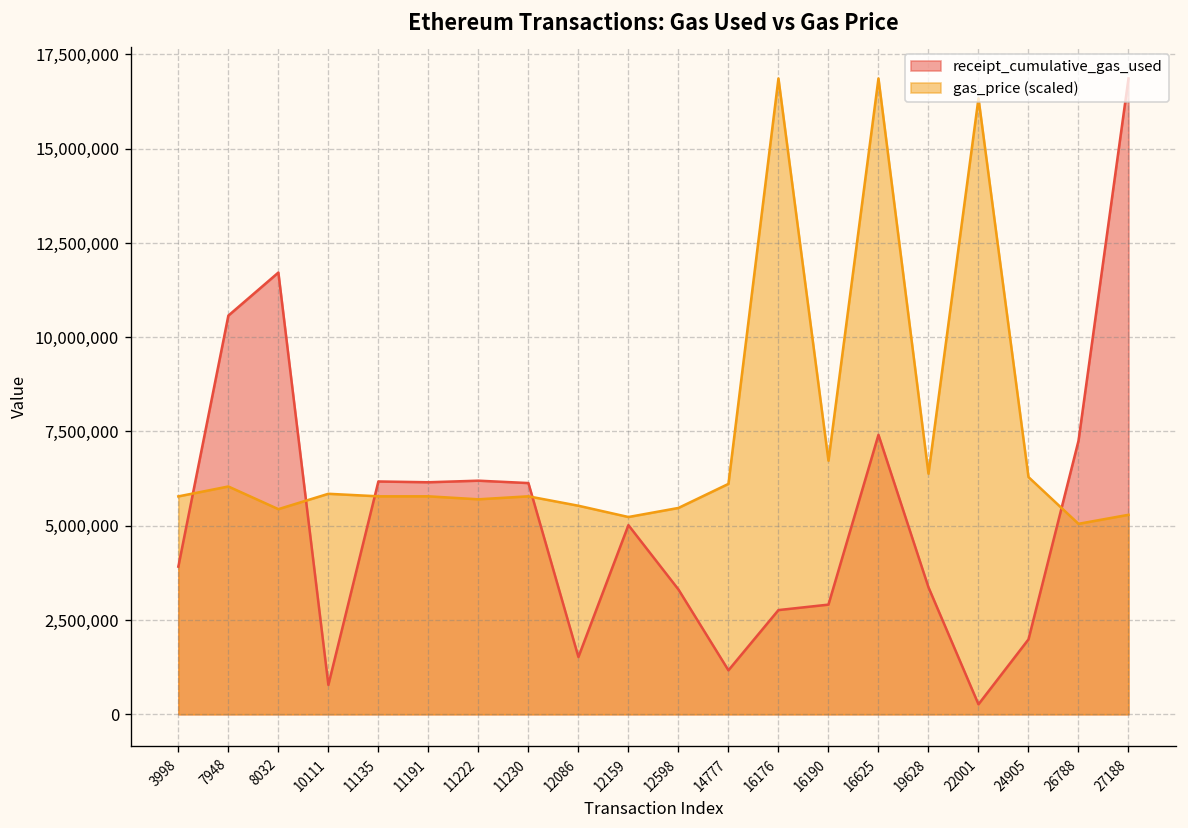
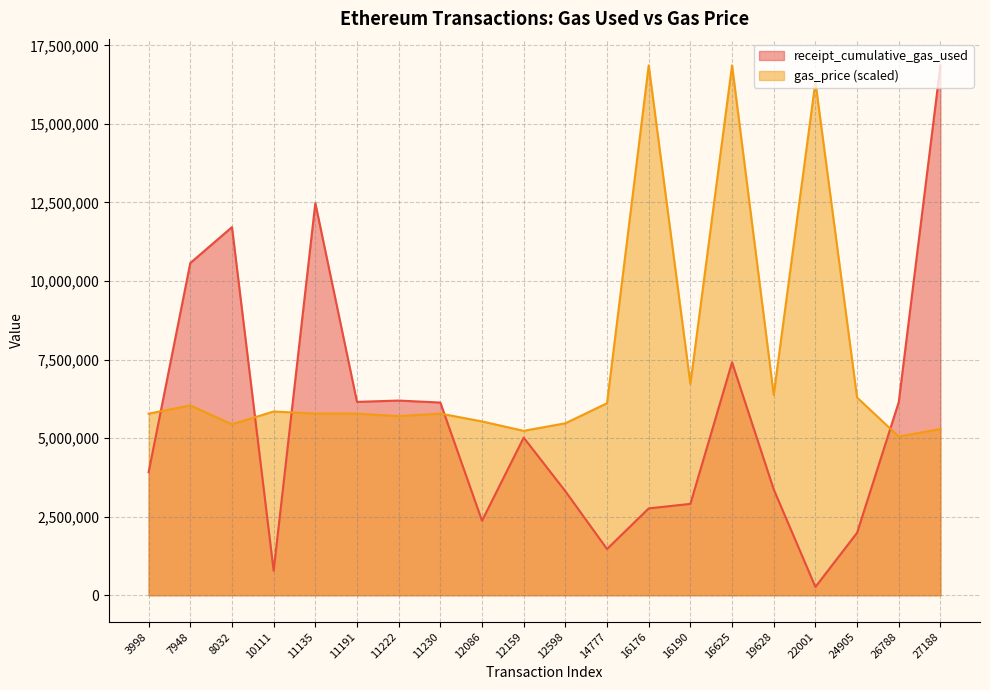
receipt_cumulative_gas_used, 11135: 6,200,000 -> 12,500,000
receipt_cumulative_gas_used, 12086: 1,500,000 -> 2,400,000
receipt_cumulative_gas_used, 14777: 1,200,000 -> 1,500,000
receipt_cumulative_gas_used, 26788: 7,300,000 -> 6,100,000
